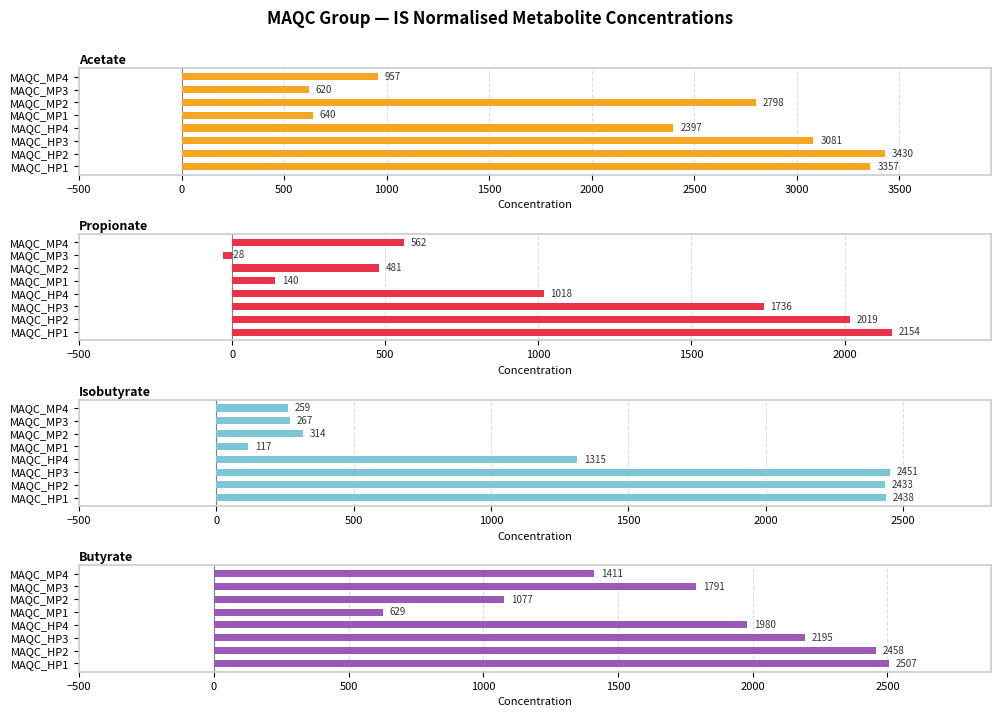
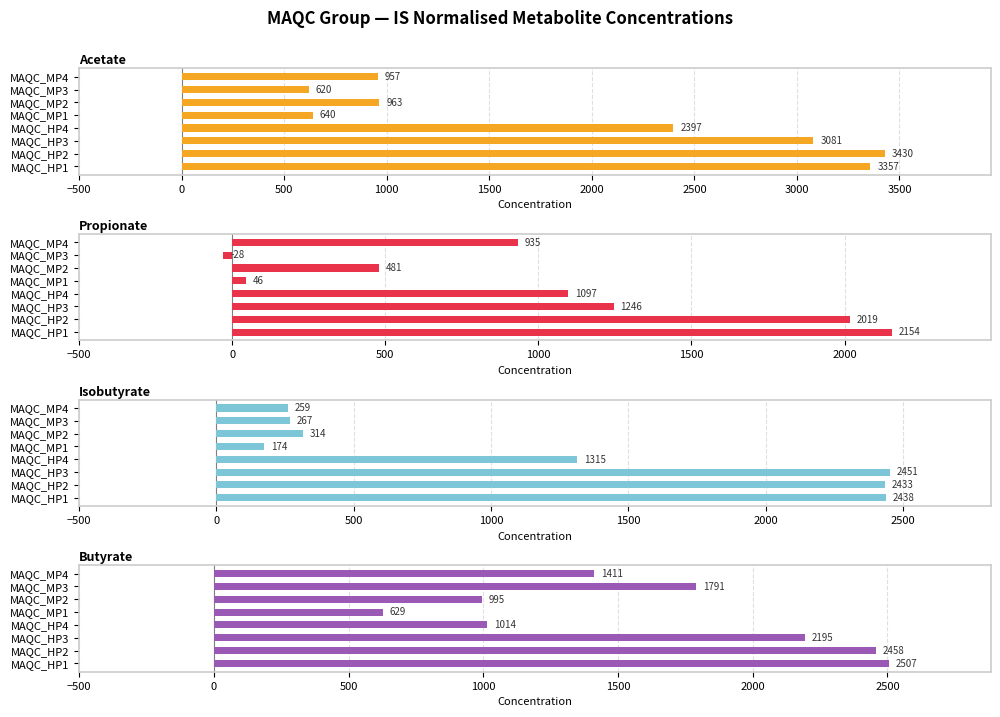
Acetate, MAQC_MP2: 2798 -> 963
Propionate, MAQC_MP4: 562 -> 935
Propionate, MAQC_MP1: 140 -> 46
Propionate, MAQC_HP4: 1018 -> 1097
Propionate, MAQC_HP3: 1736 -> 1246
Isobutyrate, MAQC_MP1: 117 -> 174
Butyrate, MAQC_MP2: 1077 -> 995
Butyrate, MAQC_HP4: 1980 -> 1014
